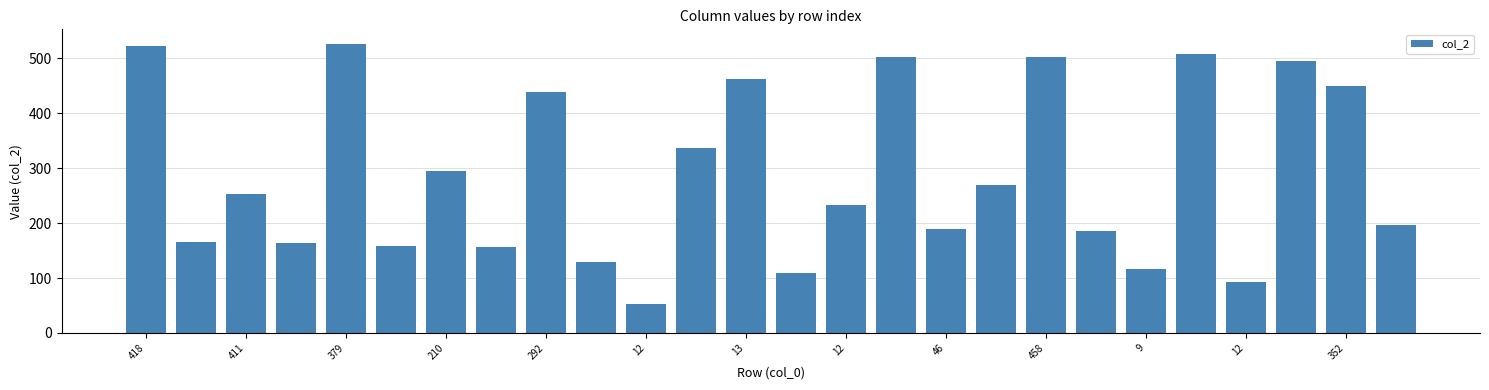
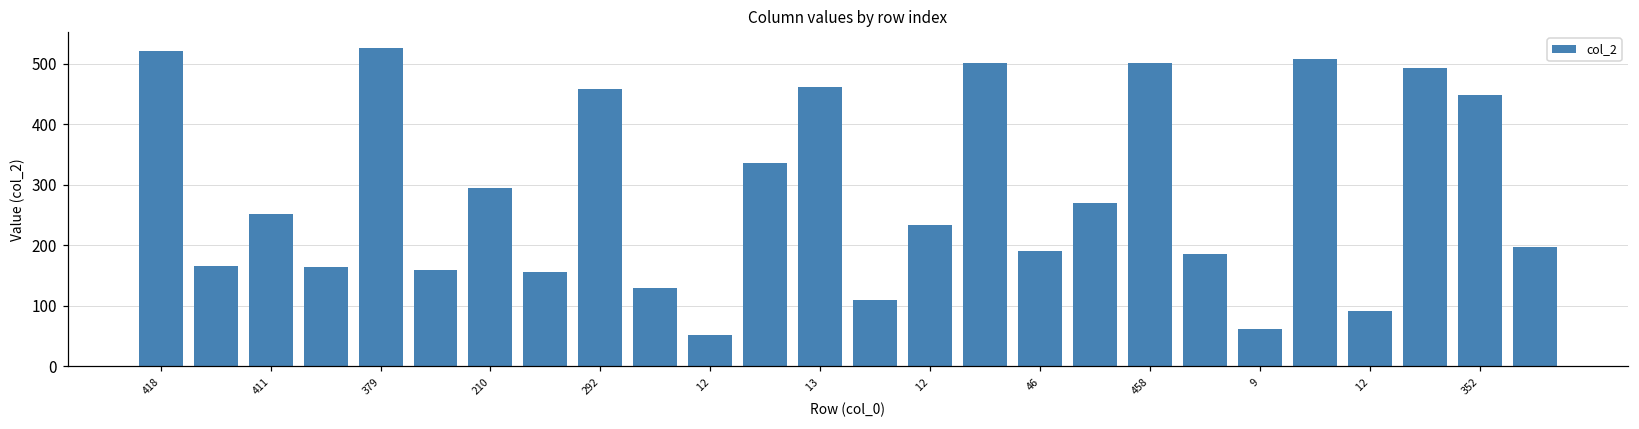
292: 440 -> 460
9: 120 -> 60
